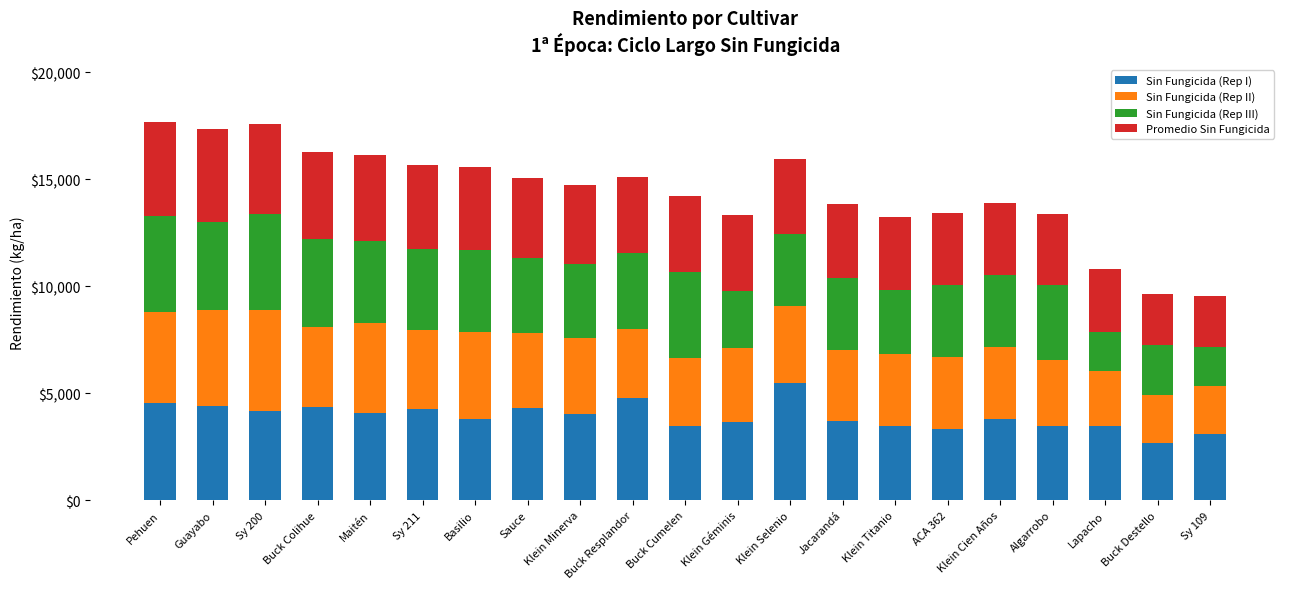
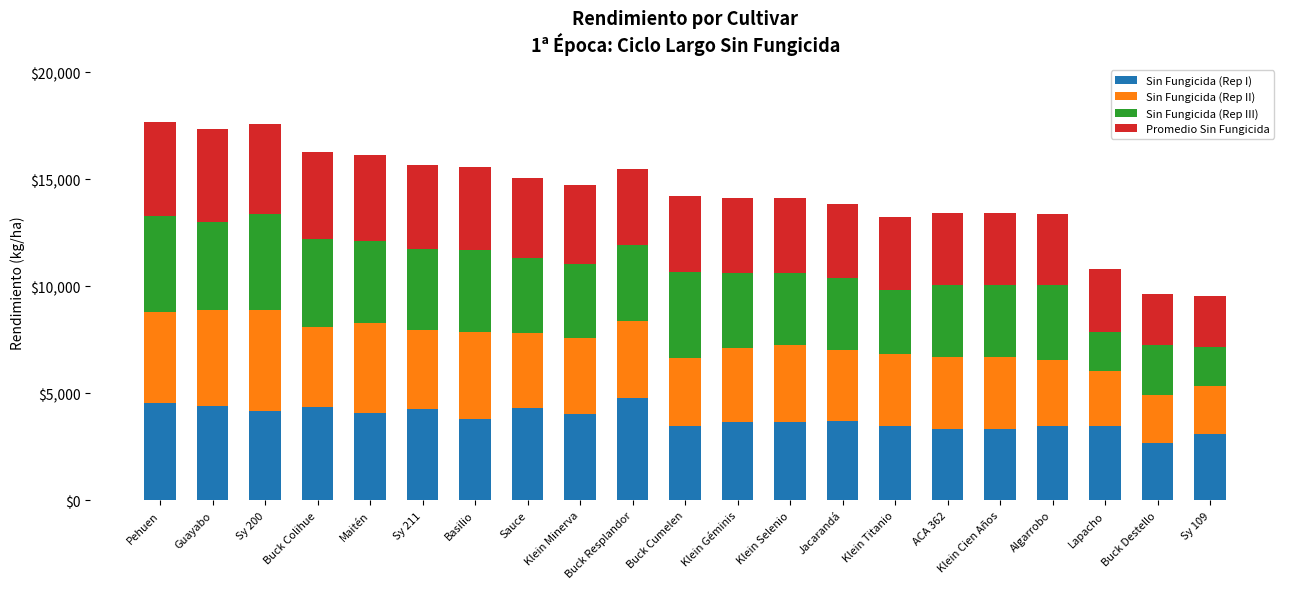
Sin Fungicida (Rep II), Buck Resplandor: $3,200 -> $3,600
Sin Fungicida (Rep III), Klein Géminis: $2,700 -> $3,500
Sin Fungicida (Rep I), Klein Selenio: $5,500 -> $3,700
Sin Fungicida (Rep I), Klein Cien Años: $3,800 -> $3,300
